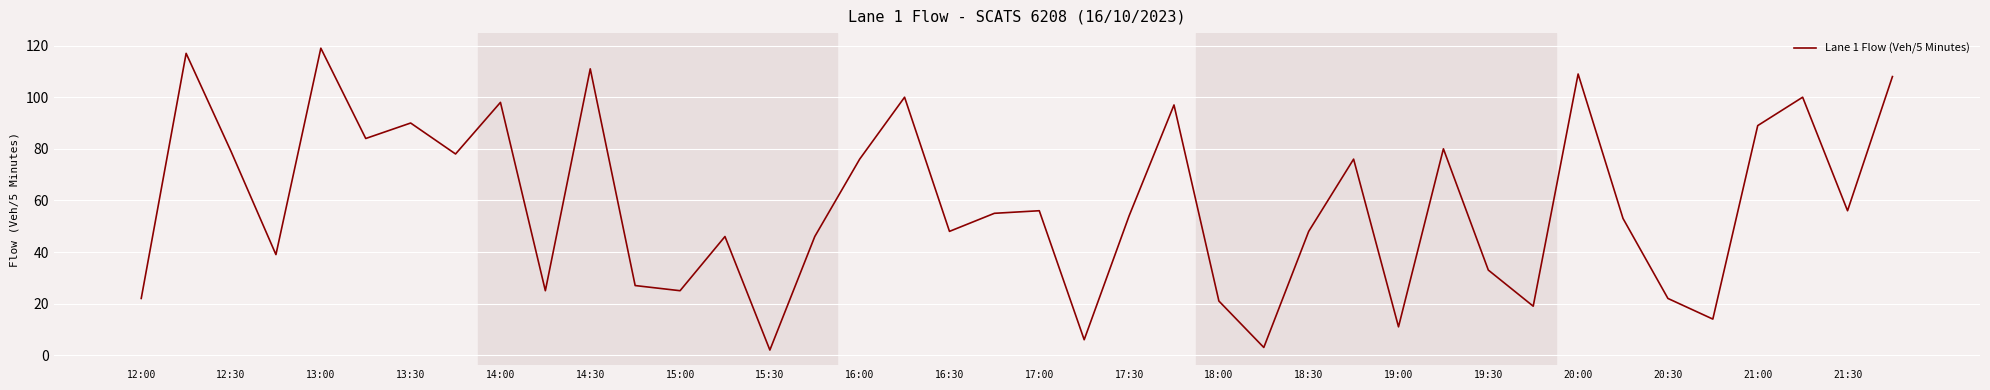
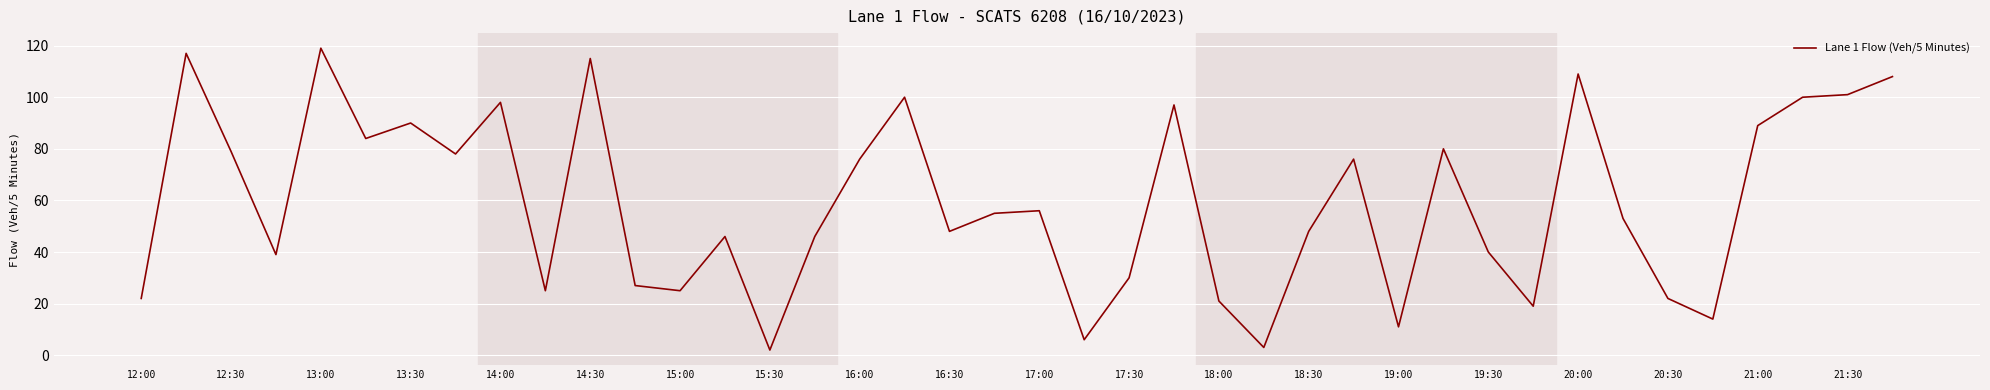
14:30: 111 -> 115
17:30: 54 -> 30
19:30: 33 -> 40
21:30: 56 -> 101
